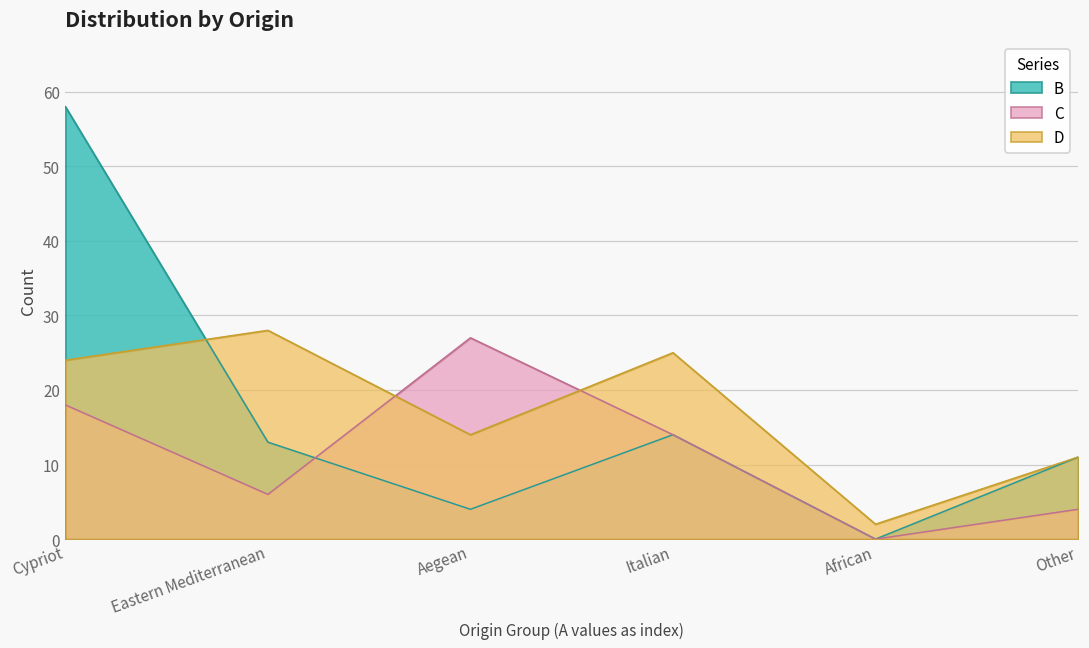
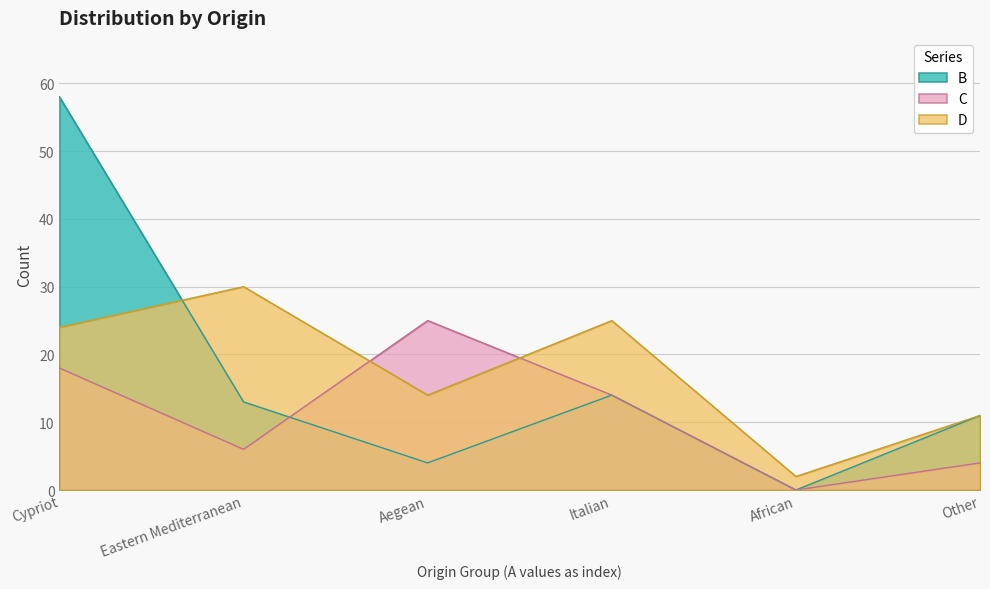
D, Eastern Mediterranean: 28 -> 30
C, Aegean: 27 -> 25
